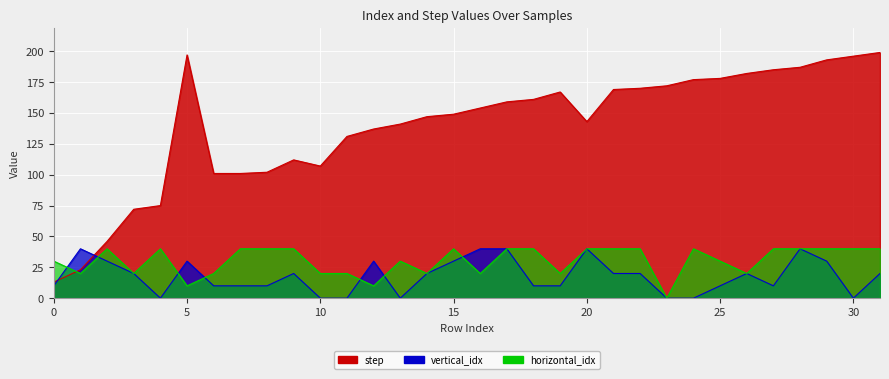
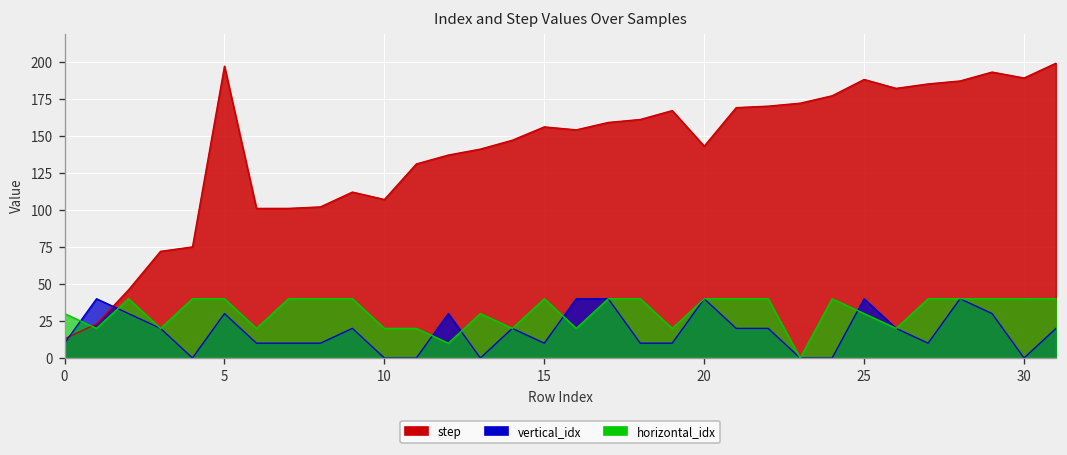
horizontal_idx, 5: 10 -> 40
step, 15: 149 -> 156
vertical_idx, 15: 30 -> 10
step, 25: 178 -> 188
vertical_idx, 25: 10 -> 40
step, 30: 196 -> 189
